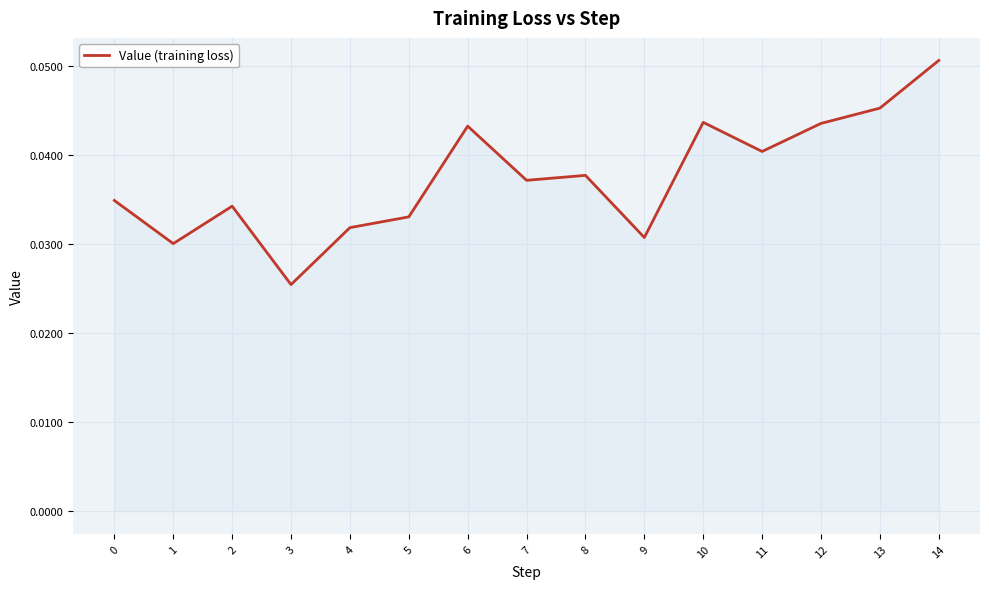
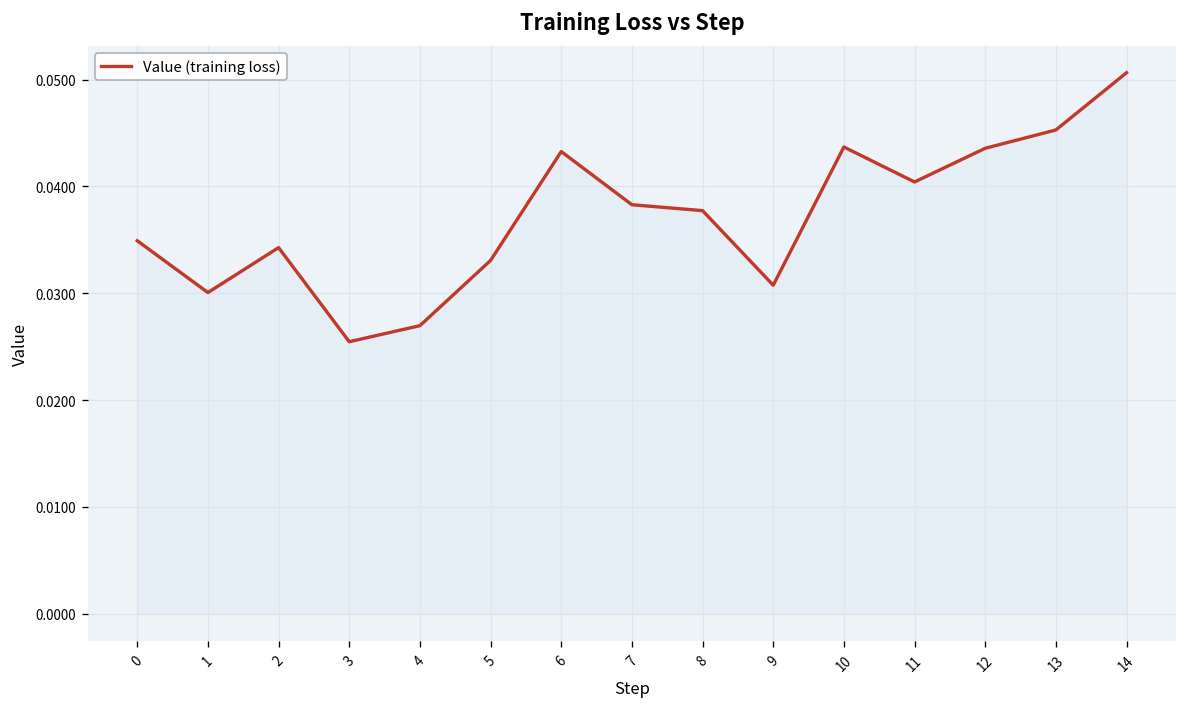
4: 0.032 -> 0.027
7: 0.037 -> 0.038
